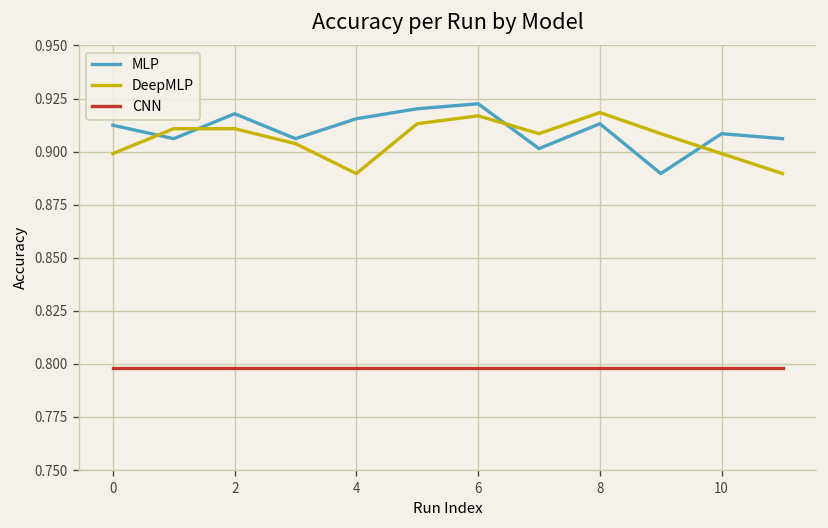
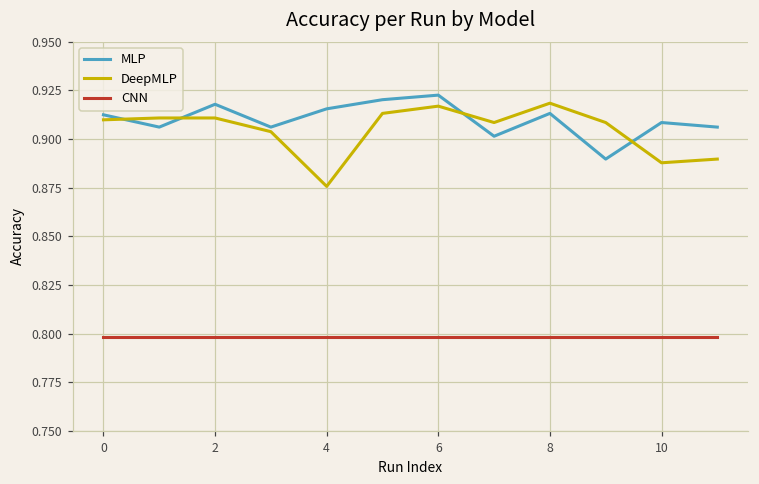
DeepMLP, 0: 0.899 -> 0.910
DeepMLP, 4: 0.890 -> 0.876
DeepMLP, 10: 0.899 -> 0.888
